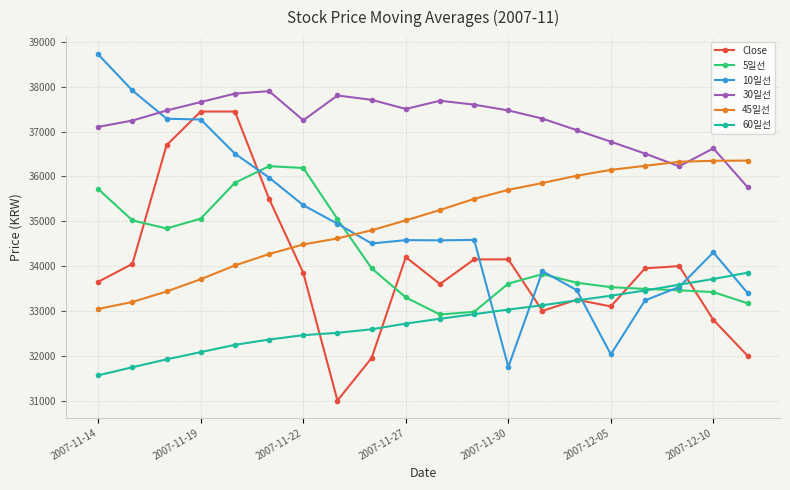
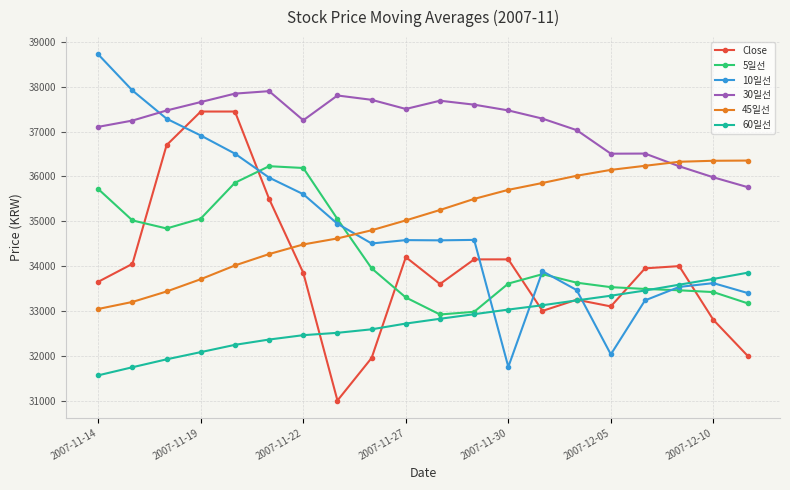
10일선, 2007-11-19: 37300 -> 36900
10일선, 2007-11-22: 35400 -> 35600
30일선, 2007-12-05: 36800 -> 36500
10일선, 2007-12-10: 34300 -> 33600
30일선, 2007-12-10: 36600 -> 36000
